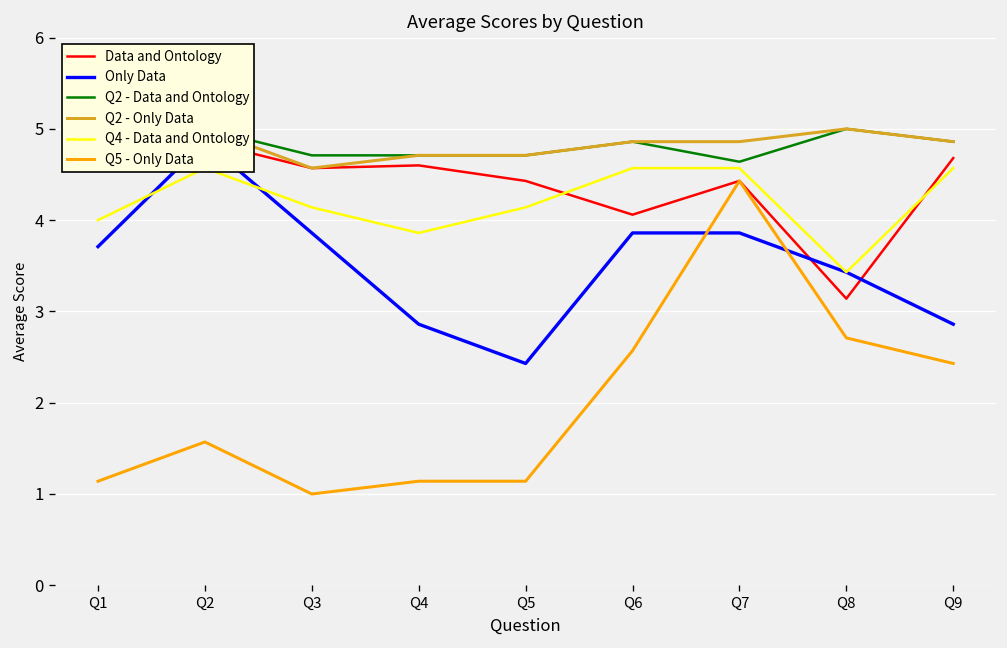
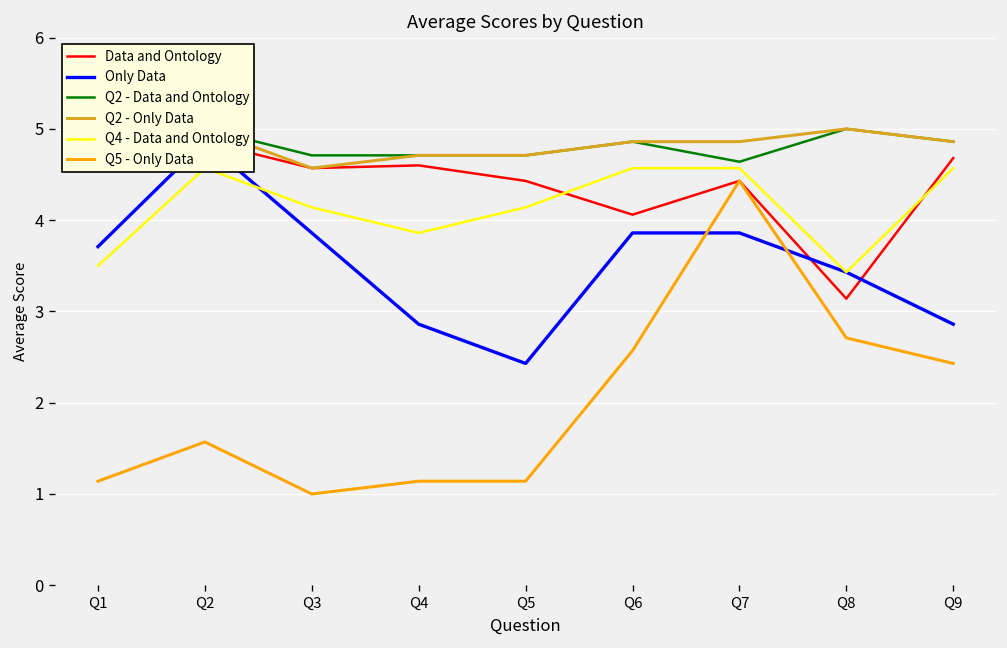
Q4 - Data and Ontology, Q1: 4.0 -> 3.5
